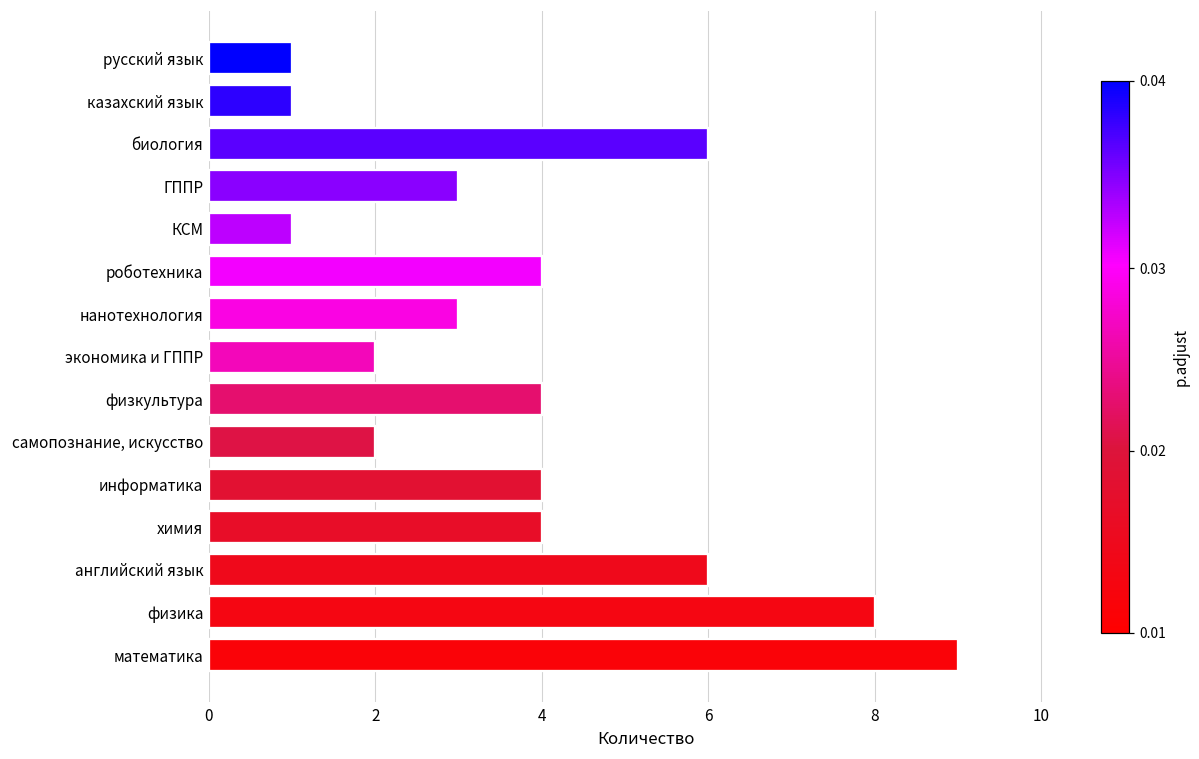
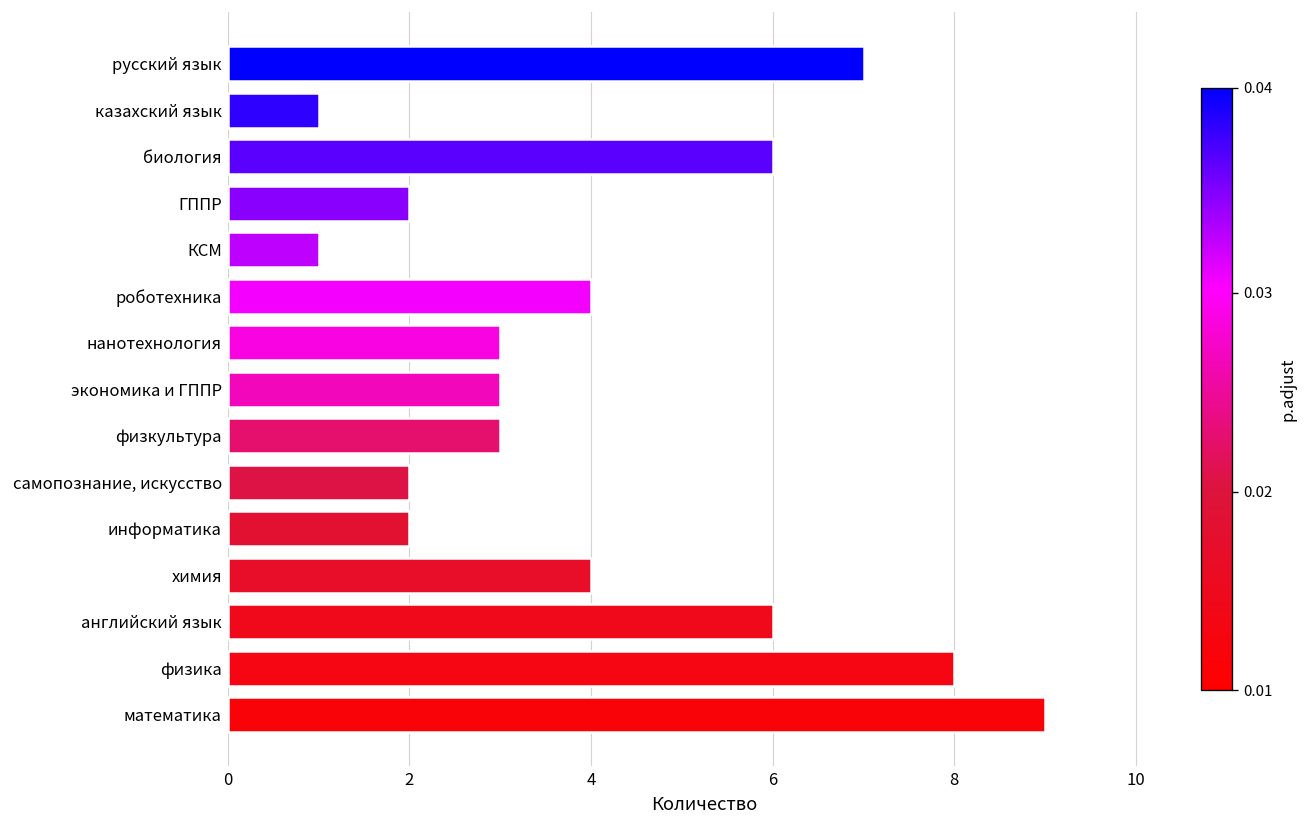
русский язык: 1 -> 7
ГППР: 3 -> 2
экономика и ГППР: 2 -> 3
физкультура: 4 -> 3
информатика: 4 -> 2
